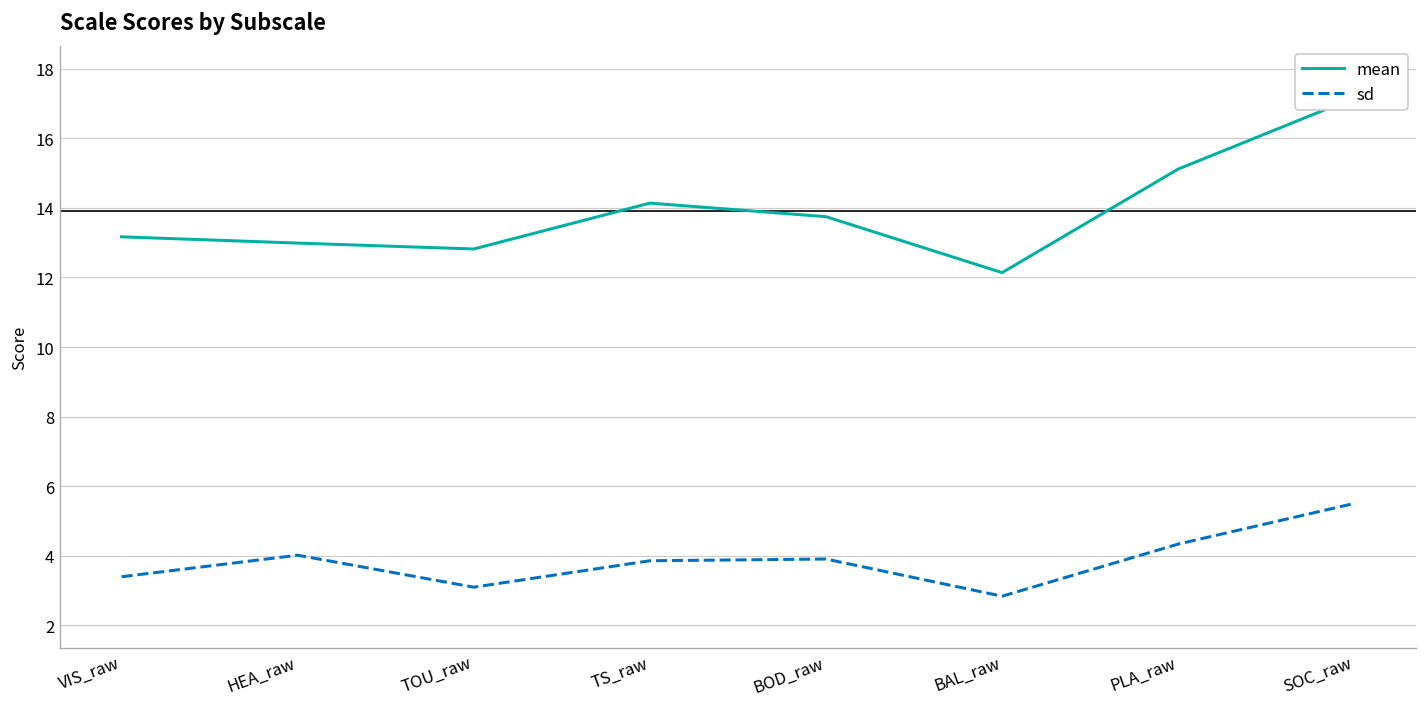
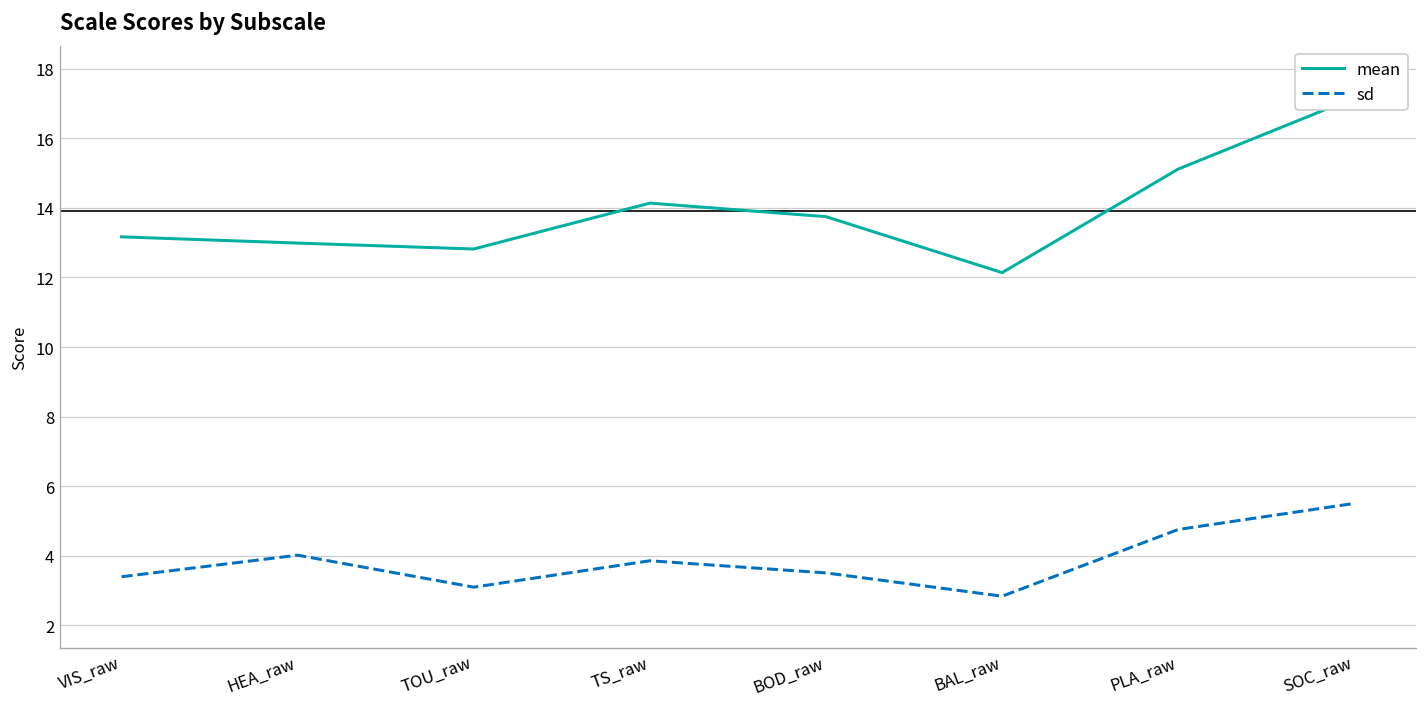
sd, BOD_raw: 3.9 -> 3.5
sd, PLA_raw: 4.3 -> 4.8
